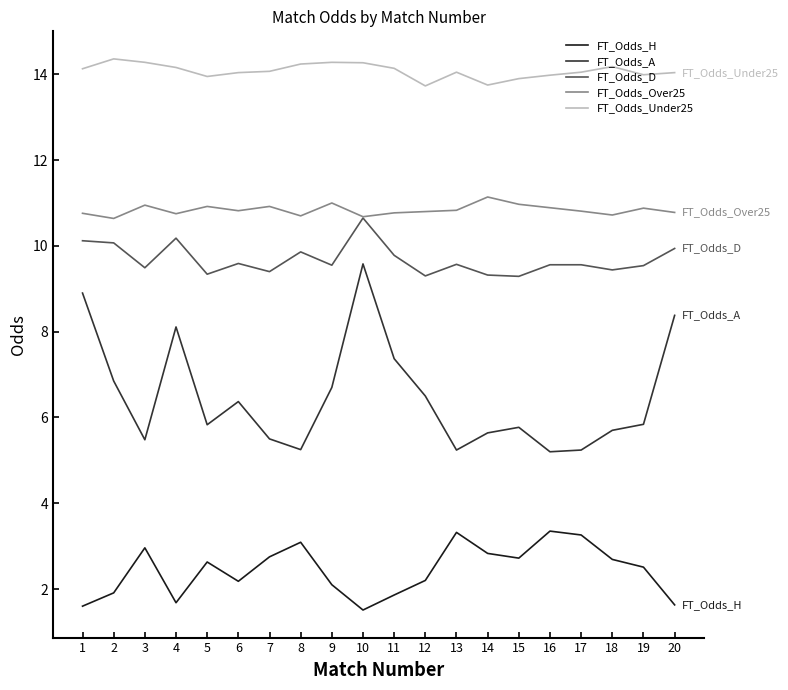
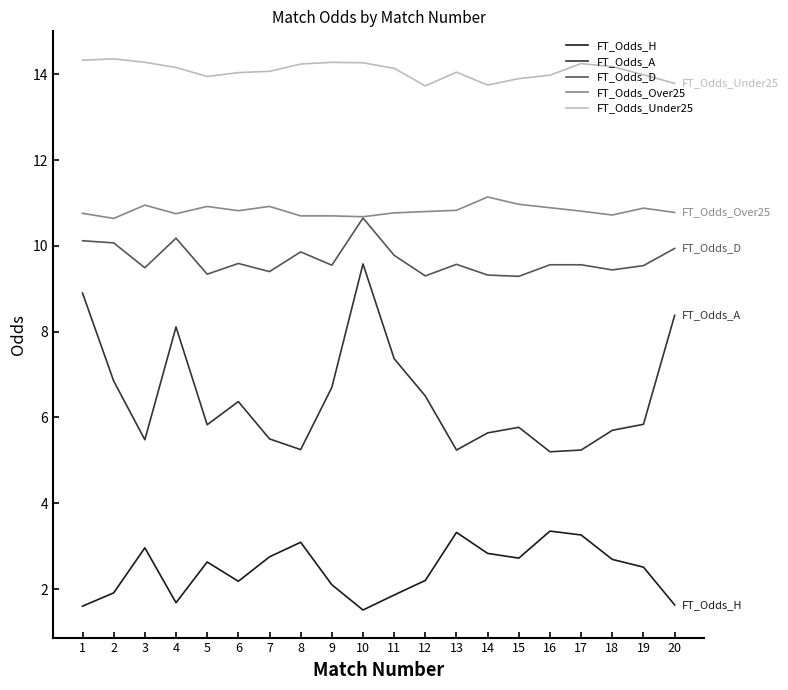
FT_Odds_Under25, 1: 14.1 -> 14.3
FT_Odds_Over25, 9: 11.0 -> 10.7
FT_Odds_Under25, 17: 14.1 -> 14.3
FT_Odds_Under25, 20: 14.0 -> 13.8
